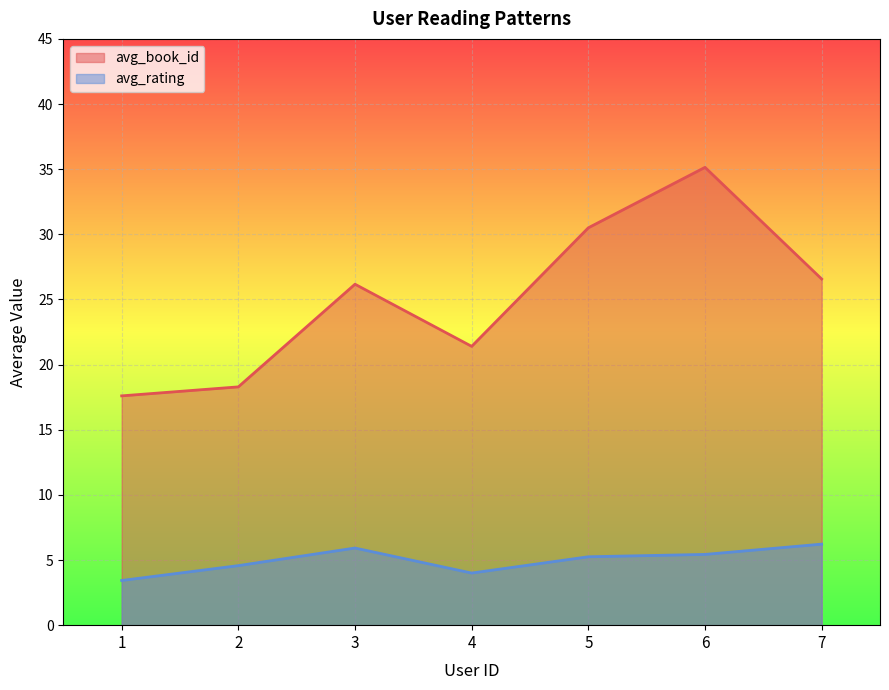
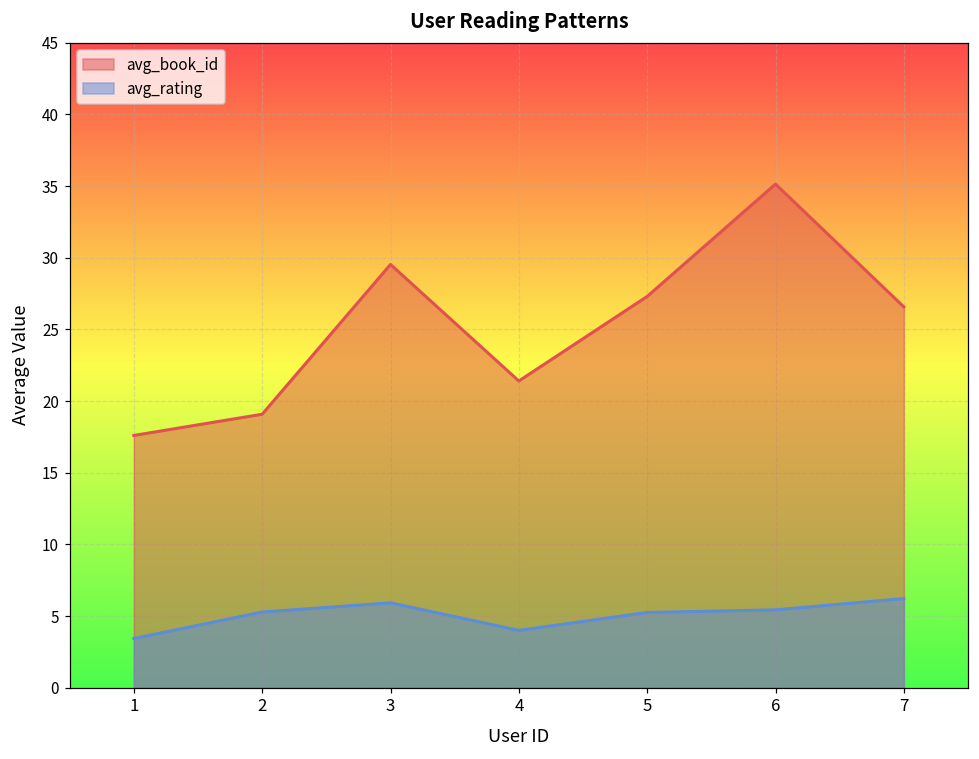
avg_book_id, 2: 18.3 -> 19.1
avg_rating, 2: 4.6 -> 5.3
avg_book_id, 3: 26.2 -> 29.5
avg_book_id, 5: 30.5 -> 27.3
